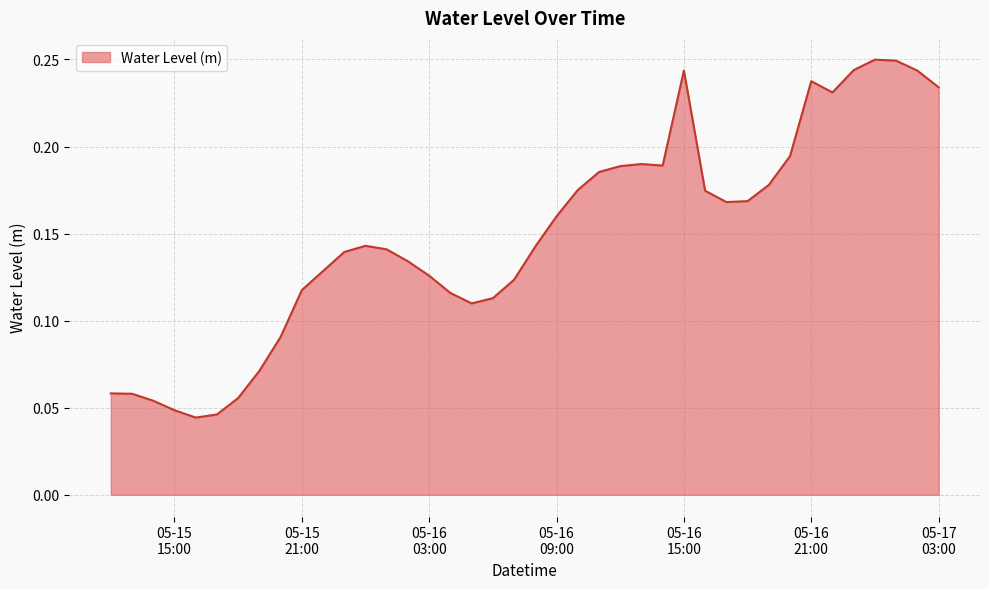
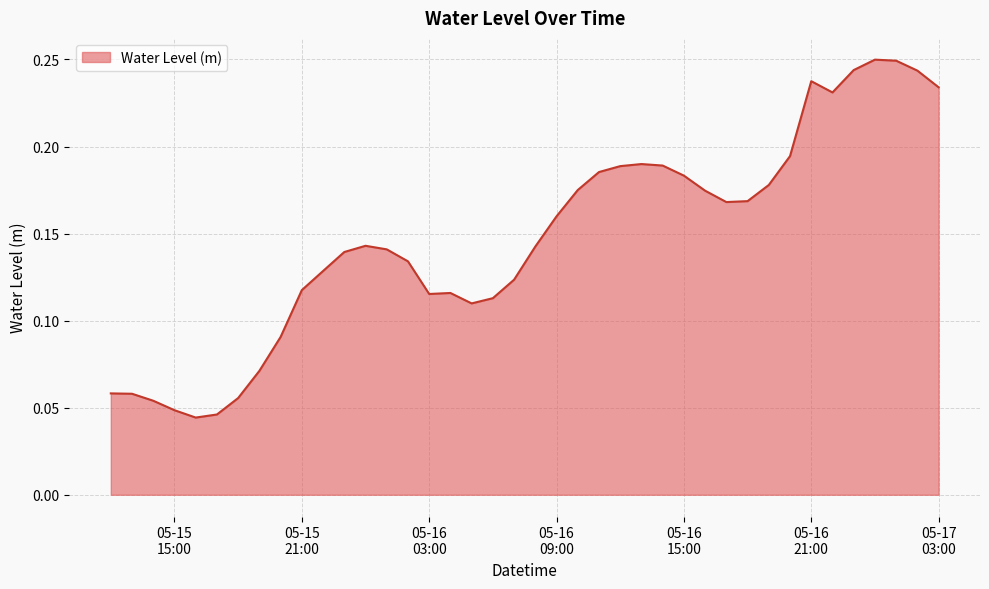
05-16 03:00: 0.126 -> 0.115
05-16 15:00: 0.244 -> 0.183
